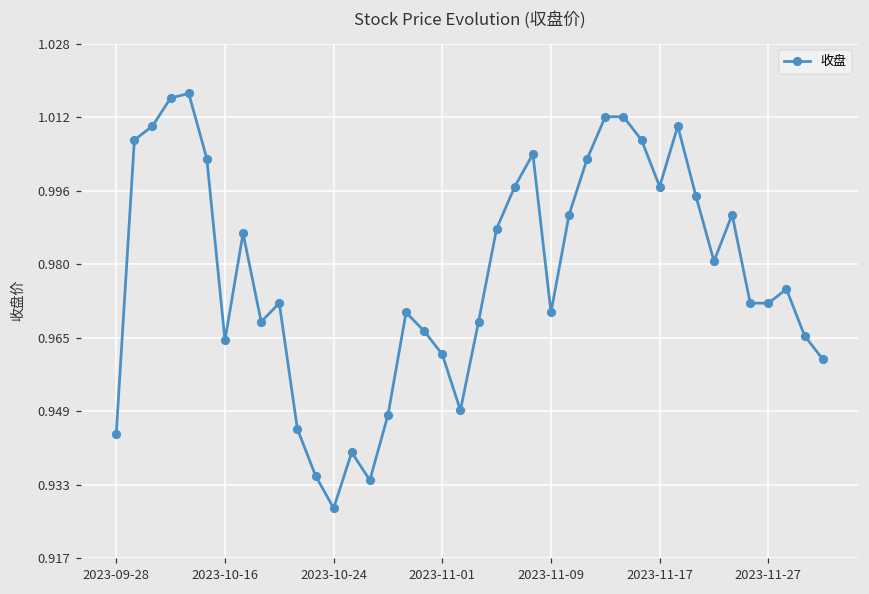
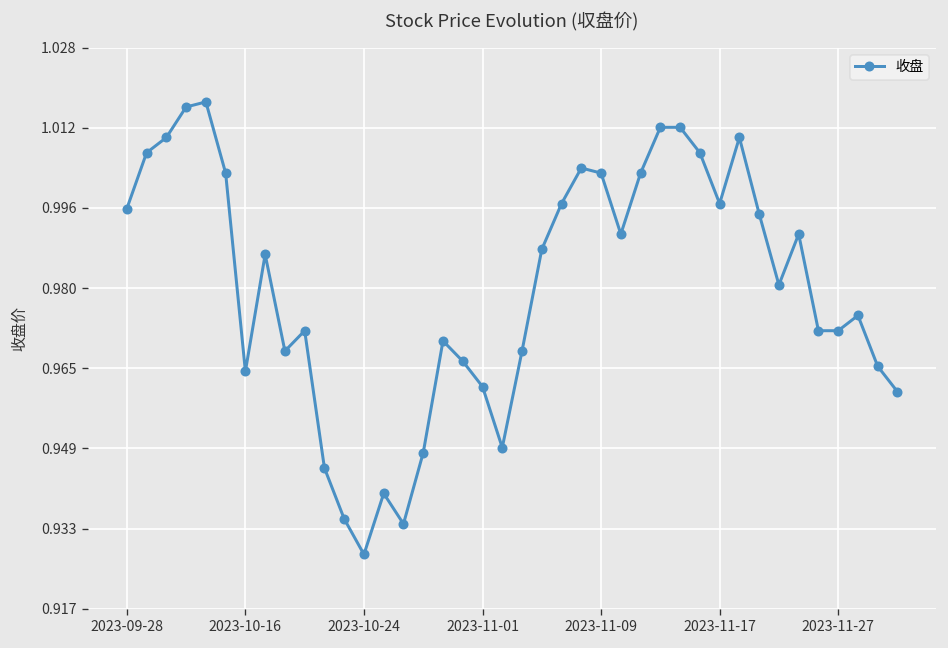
2023-09-28: 0.944 -> 0.996
2023-11-09: 0.970 -> 1.003
